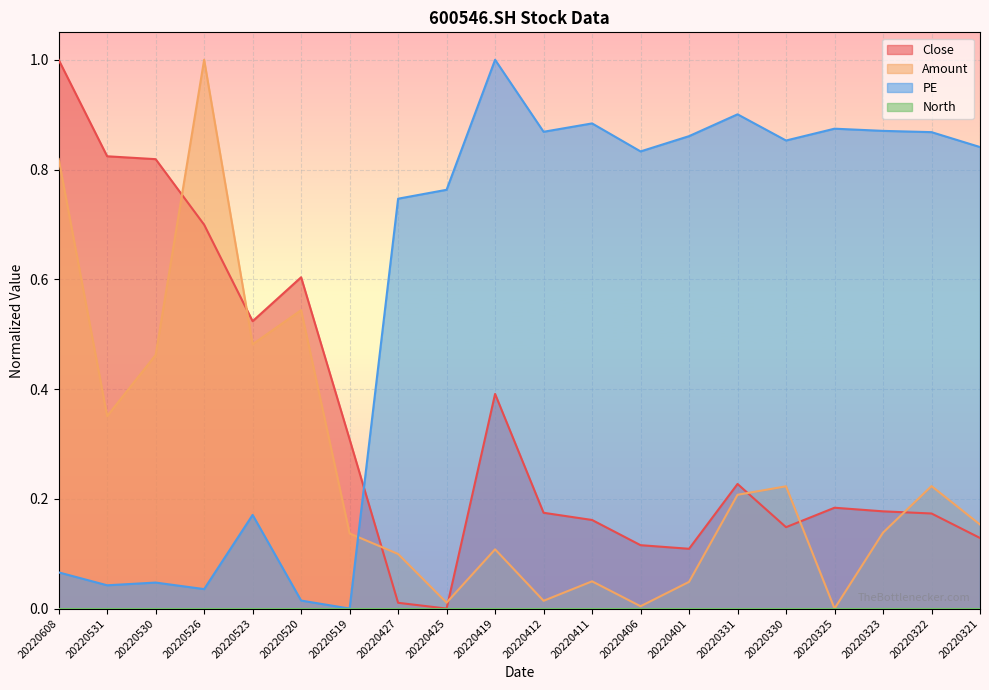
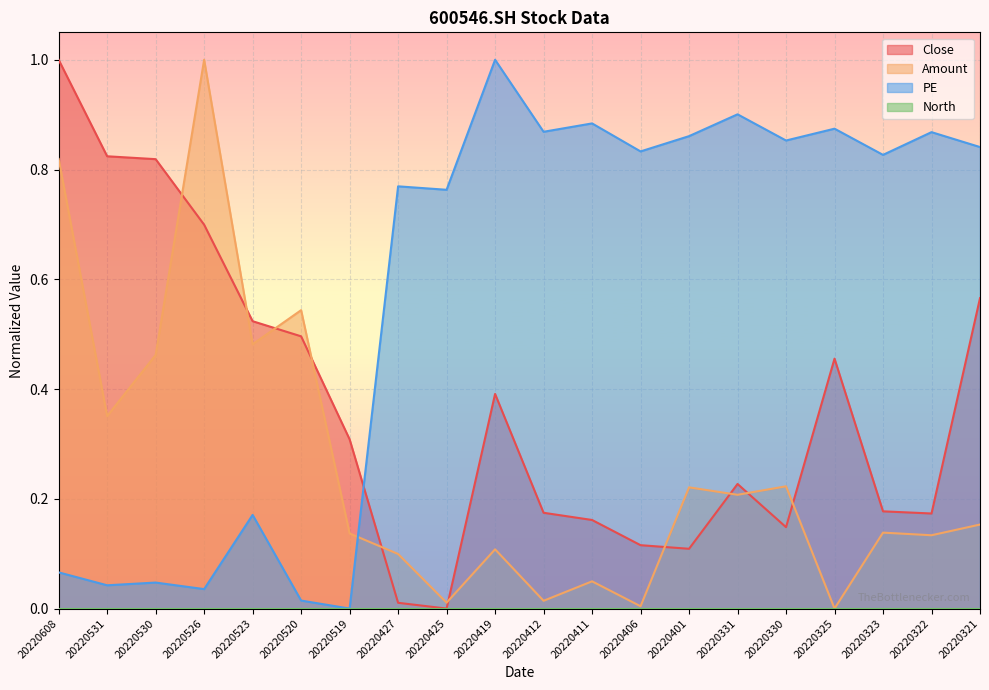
Close, 20220520: 0.60 -> 0.50
PE, 20220427: 0.75 -> 0.77
Amount, 20220401: 0.05 -> 0.22
Close, 20220325: 0.18 -> 0.46
PE, 20220323: 0.87 -> 0.83
Amount, 20220322: 0.22 -> 0.13
Close, 20220321: 0.13 -> 0.57
